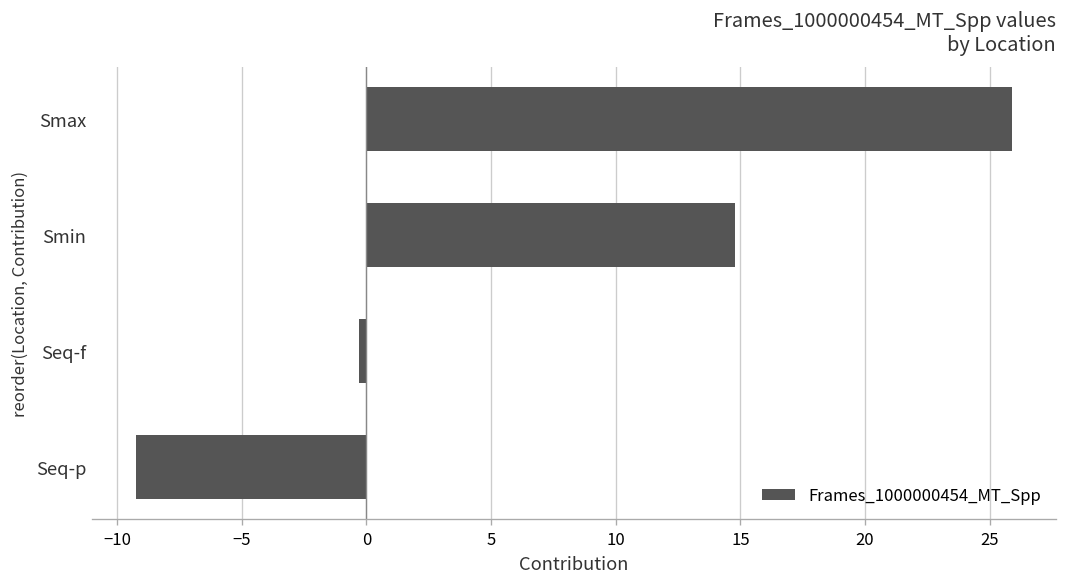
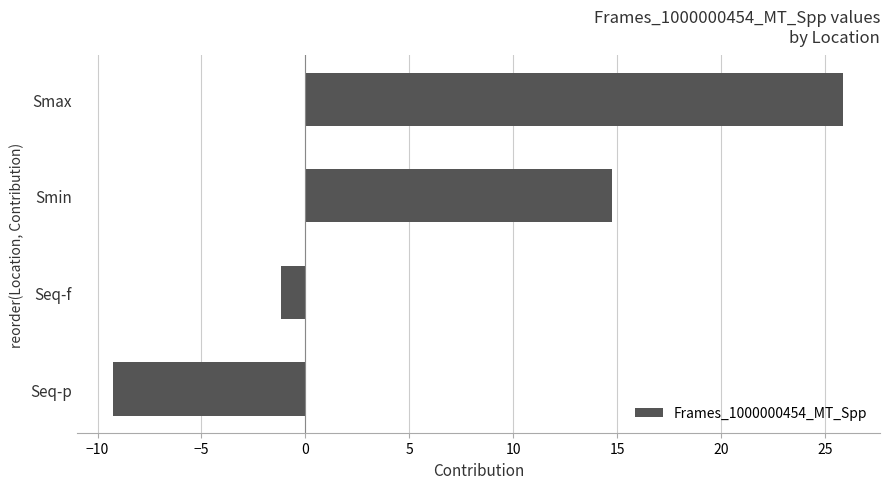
Seq-f: -0.3 -> -1.2
